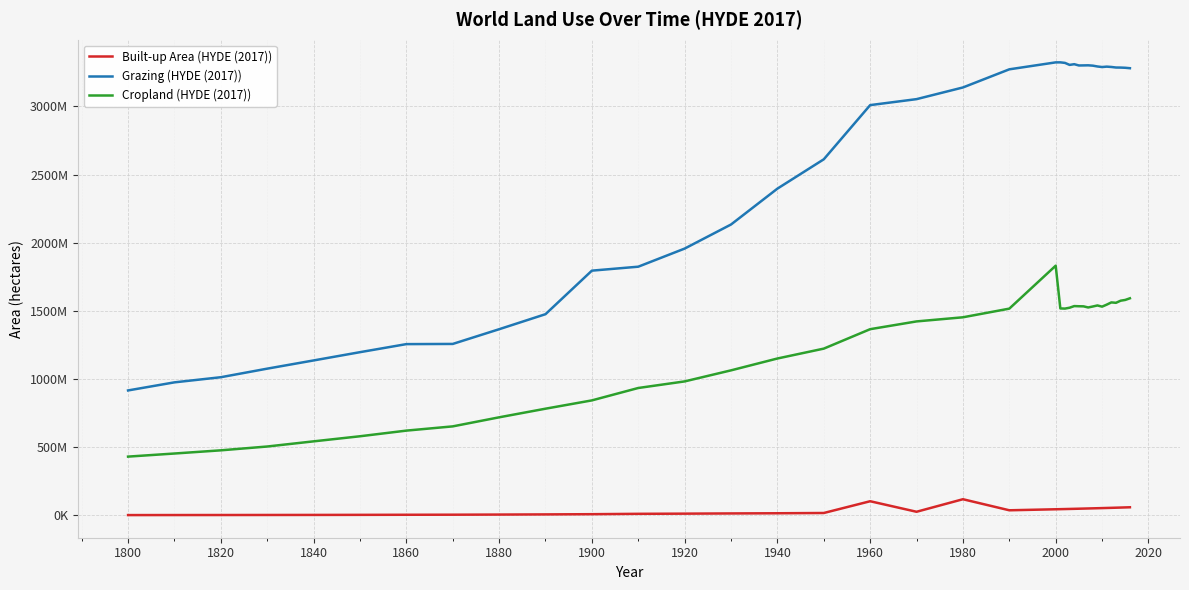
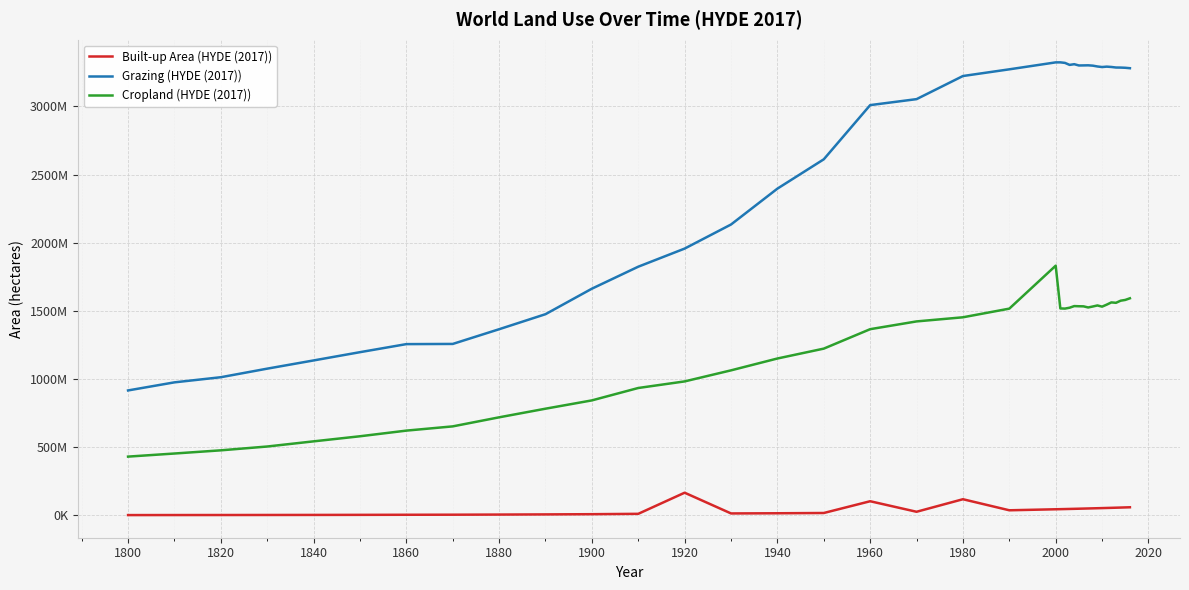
Grazing (HYDE (2017)), 1900: 1800000000 -> 1660000000
Built-up Area (HYDE (2017)), 1920: 10000000 -> 170000000
Grazing (HYDE (2017)), 1980: 3140000000 -> 3220000000
